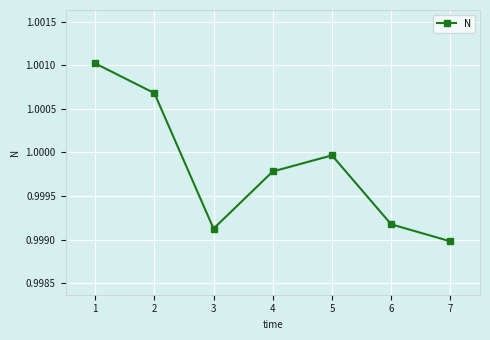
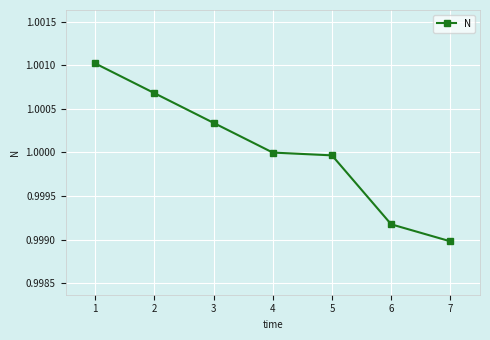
3: 0.9991 -> 1.0003
4: 0.9998 -> 1.0000
